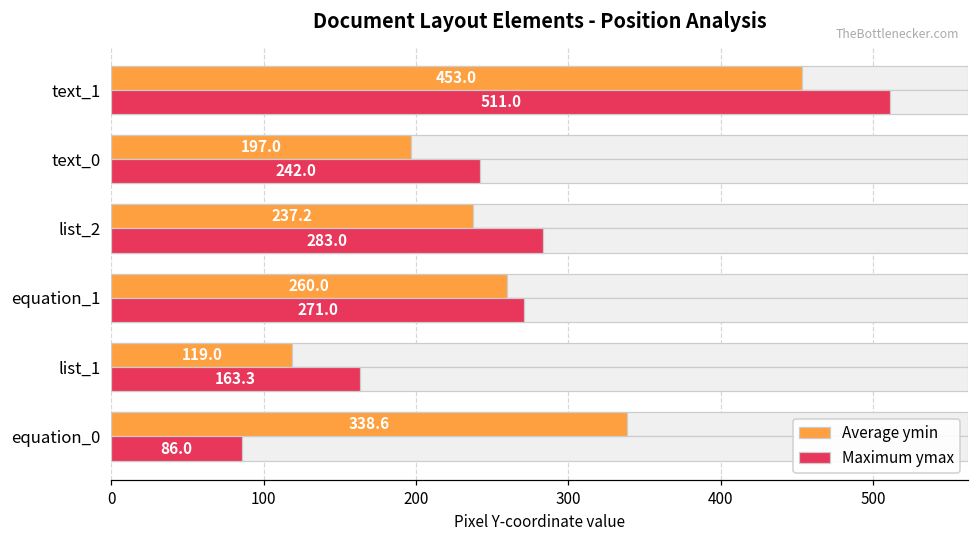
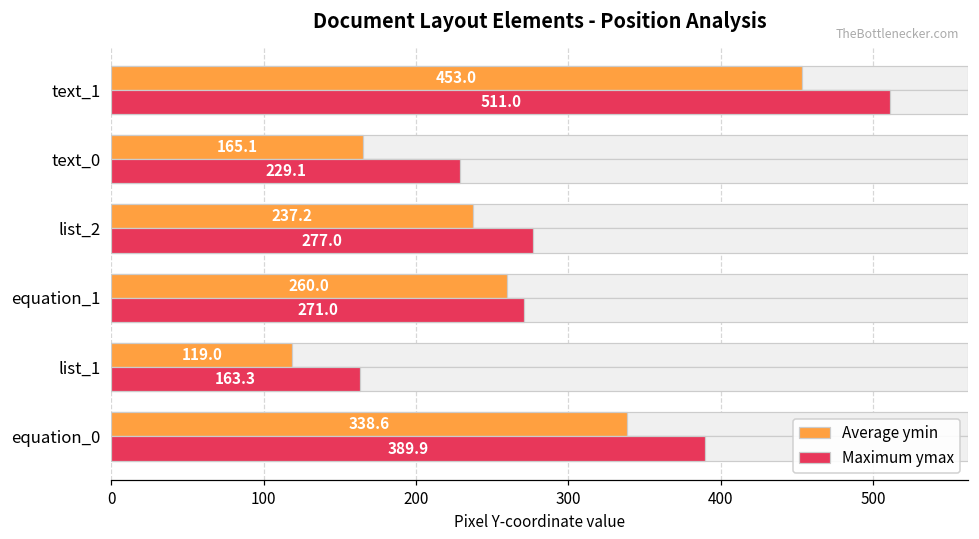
Average ymin, text_0: 197.0 -> 165.1
Maximum ymax, text_0: 242.0 -> 229.1
Maximum ymax, list_2: 283.0 -> 277.0
Maximum ymax, equation_0: 86.0 -> 389.9
